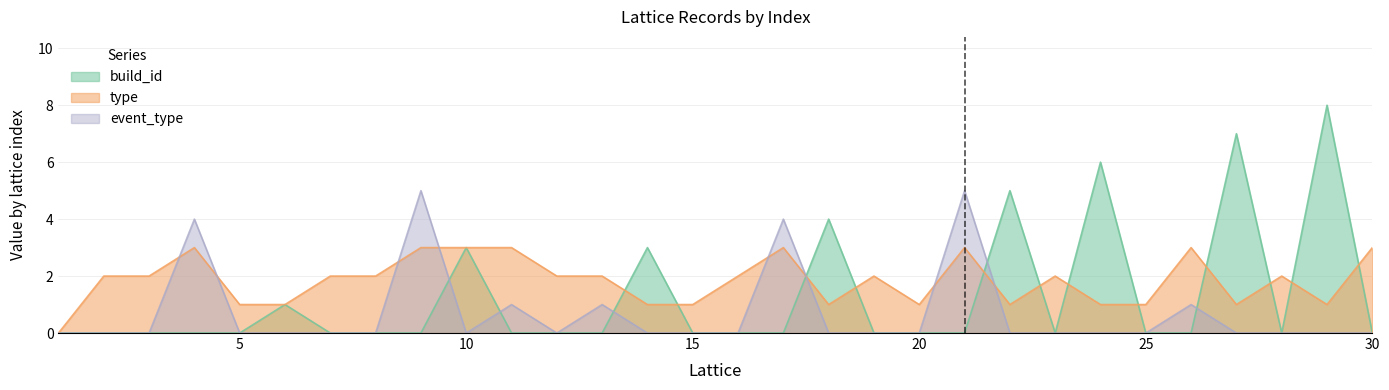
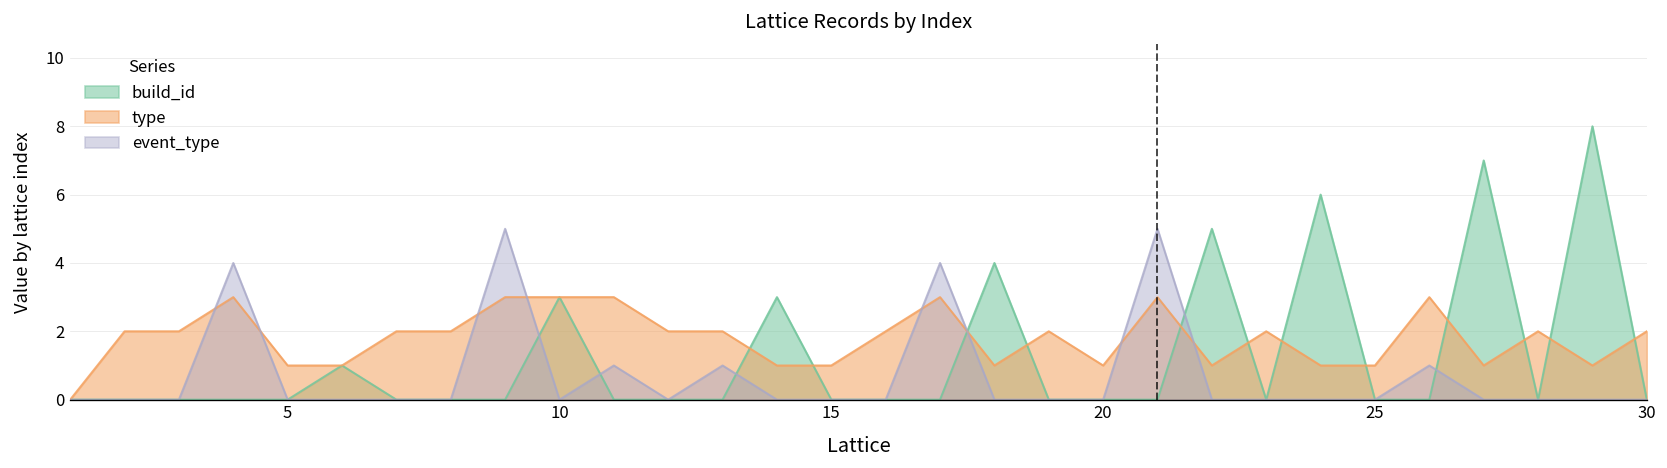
type, 30: 3 -> 2
